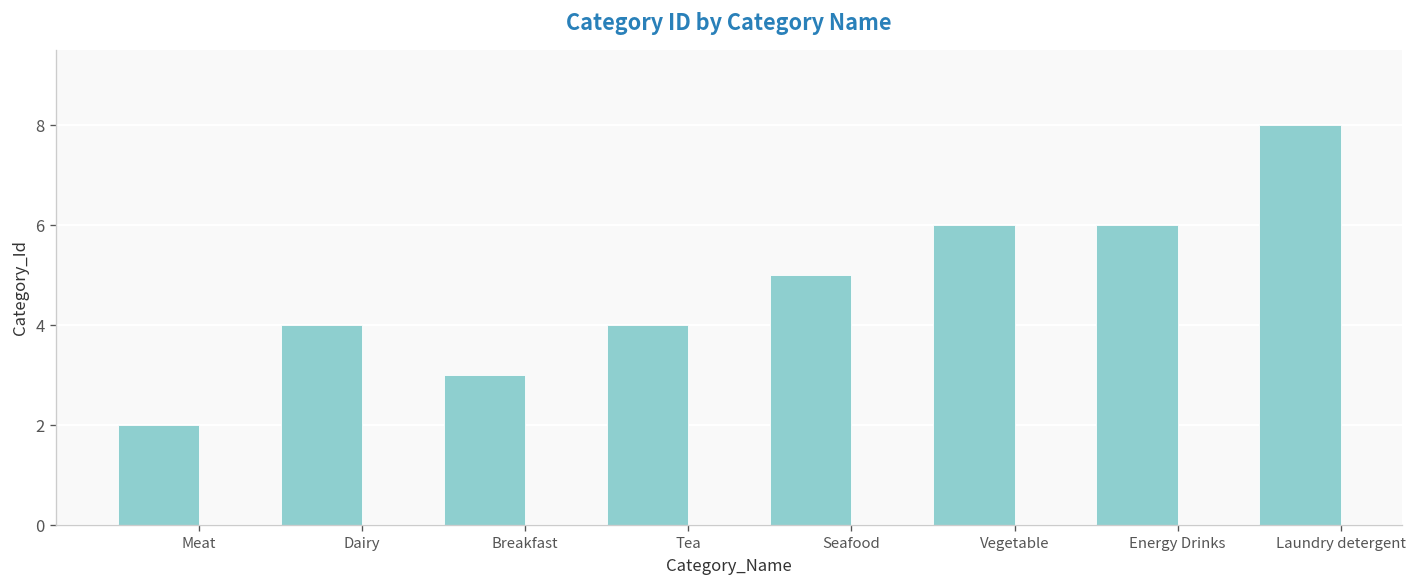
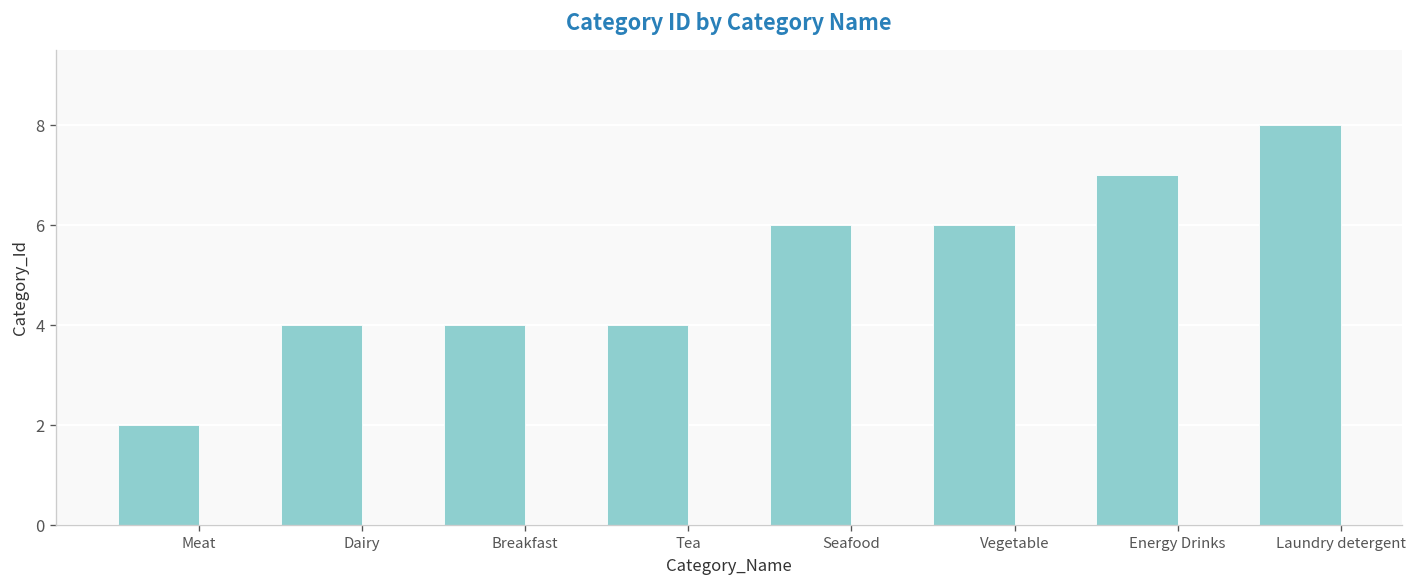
Breakfast: 3 -> 4
Seafood: 5 -> 6
Energy Drinks: 6 -> 7
